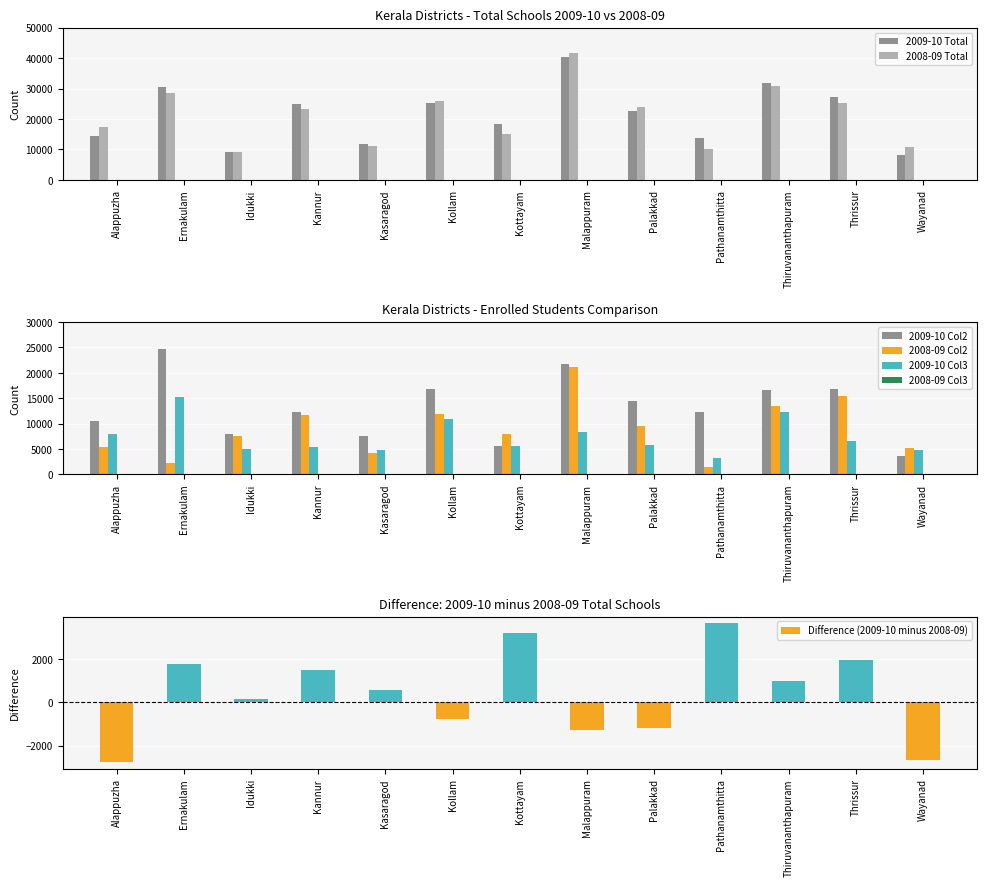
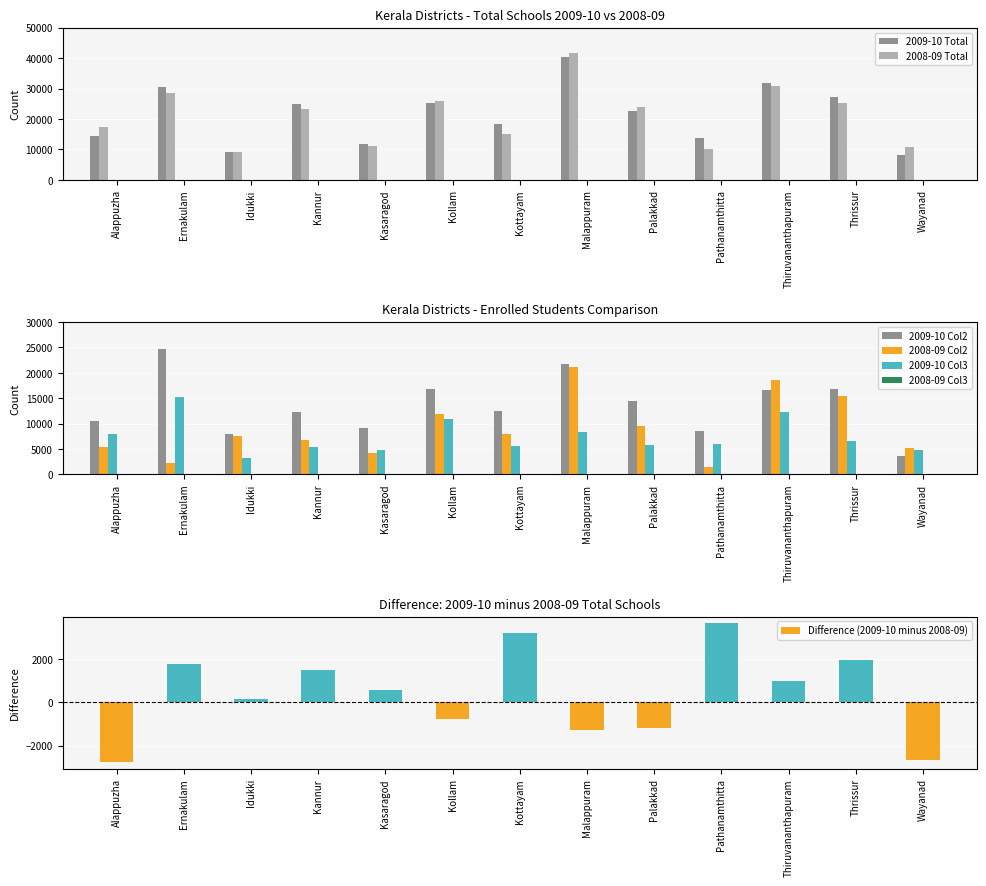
Kerala Districts - Enrolled Students Comparison, 2009-10 Col3, Idukki: 5000 -> 3000
Kerala Districts - Enrolled Students Comparison, 2008-09 Col2, Kannur: 12000 -> 7000
Kerala Districts - Enrolled Students Comparison, 2009-10 Col2, Kasaragod: 8000 -> 9000
Kerala Districts - Enrolled Students Comparison, 2009-10 Col2, Kottayam: 6000 -> 13000
Kerala Districts - Enrolled Students Comparison, 2009-10 Col2, Pathanamthitta: 12000 -> 8000
Kerala Districts - Enrolled Students Comparison, 2009-10 Col3, Pathanamthitta: 3000 -> 6000
Kerala Districts - Enrolled Students Comparison, 2008-09 Col2, Thiruvananthapuram: 14000 -> 19000
